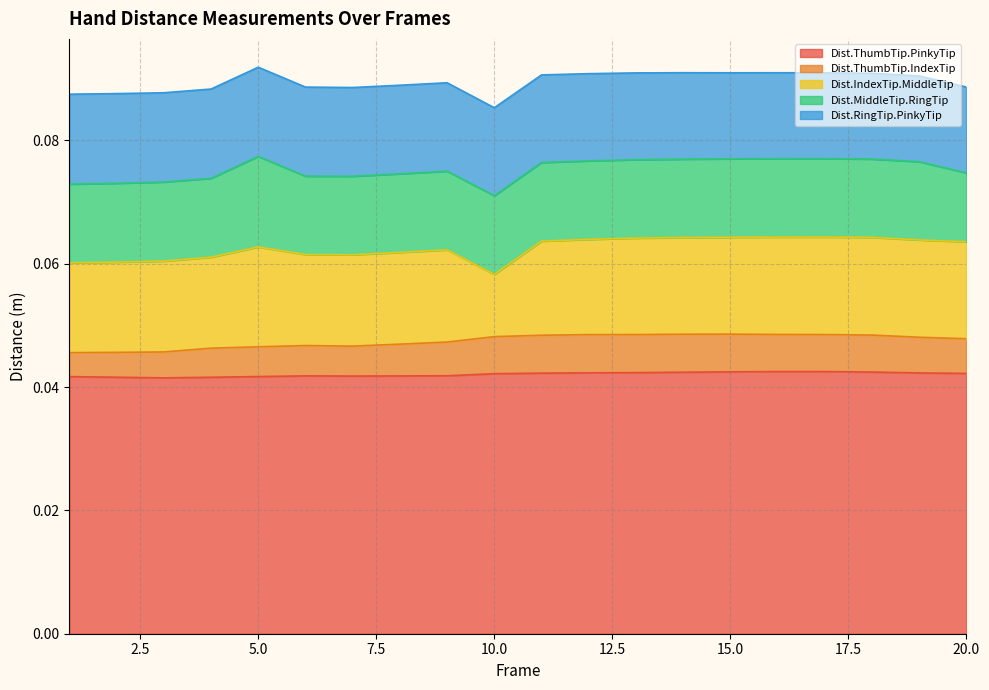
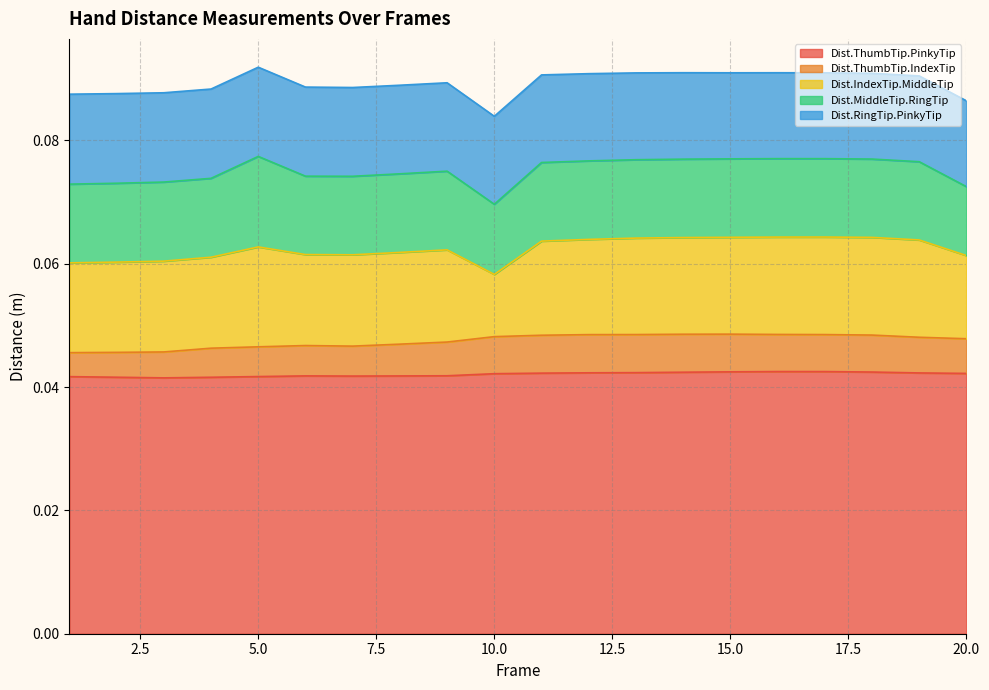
Dist.MiddleTip.RingTip, 10.0: 0.013 -> 0.011
Dist.IndexTip.MiddleTip, 20.0: 0.016 -> 0.013
